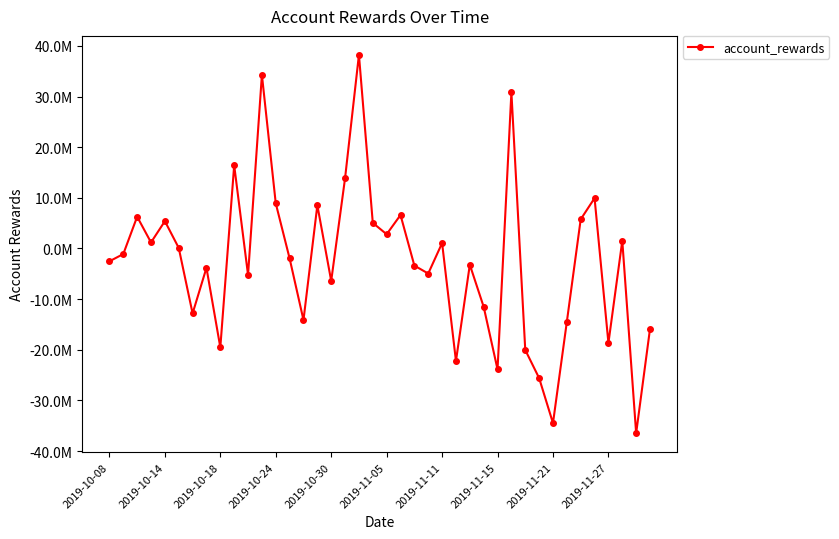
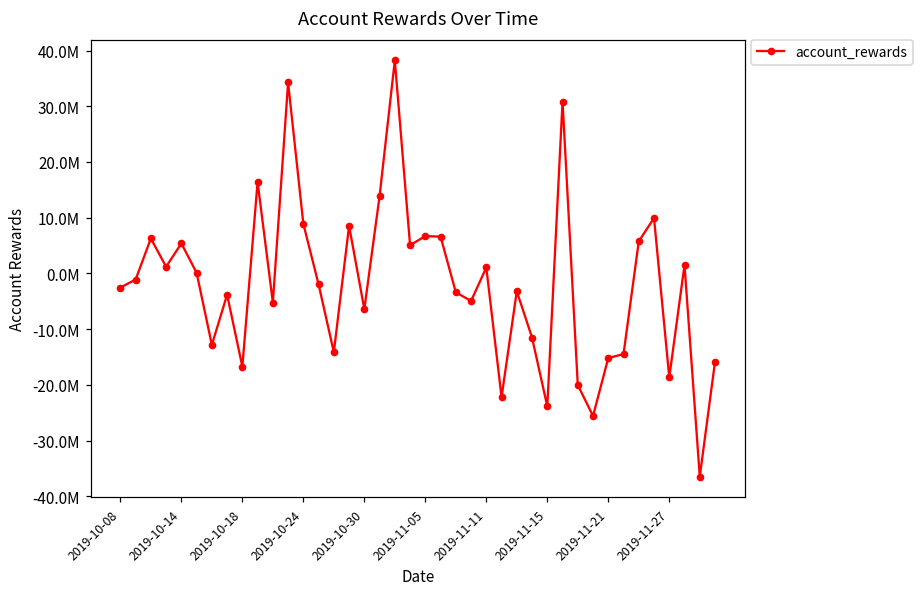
2019-10-18: -20000000 -> -17000000
2019-11-05: 3000000 -> 7000000
2019-11-21: -34000000 -> -15000000
